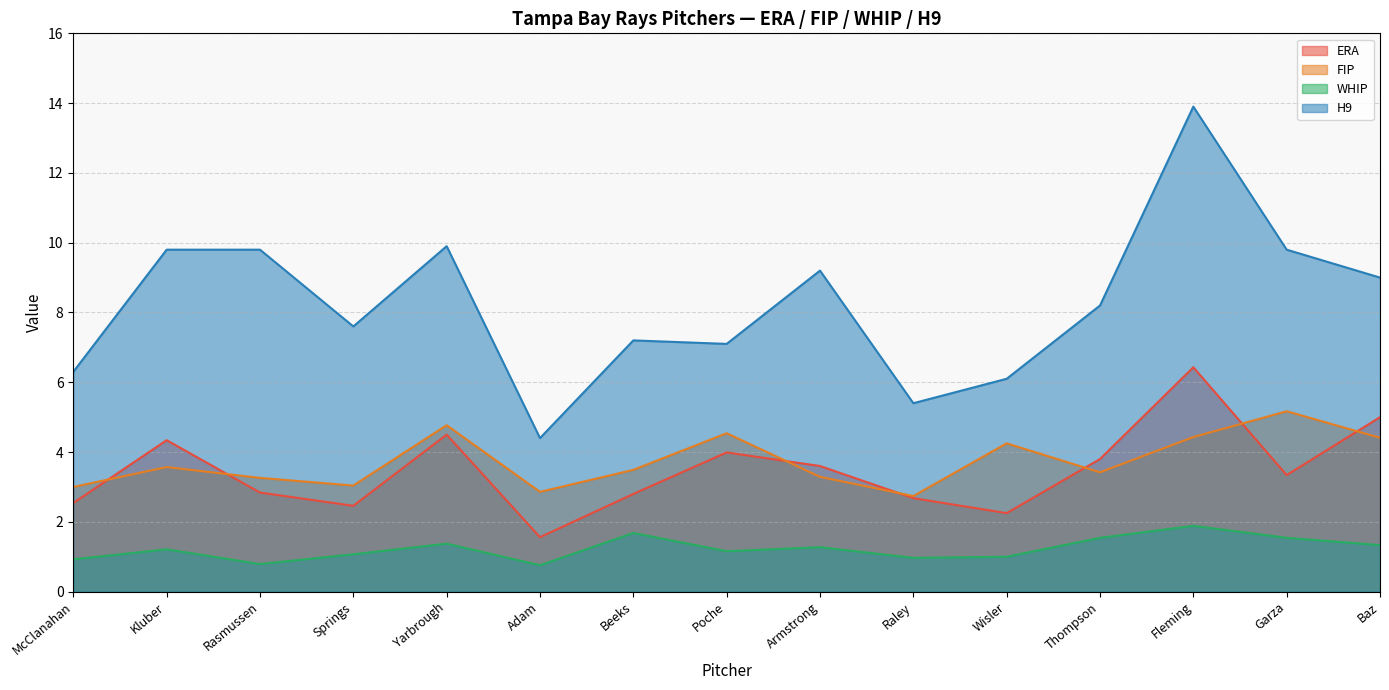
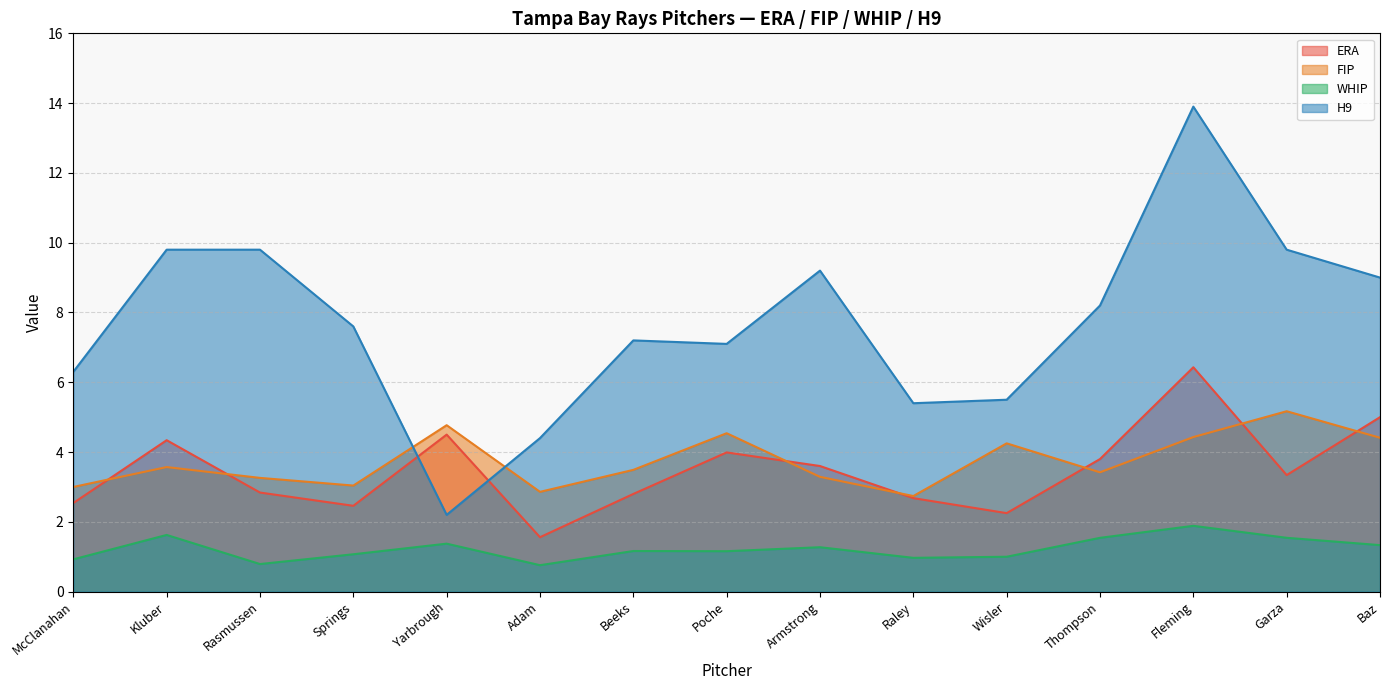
WHIP, Kluber: 1.2 -> 1.6
H9, Yarbrough: 9.9 -> 2.2
WHIP, Beeks: 1.7 -> 1.2
H9, Wisler: 6.1 -> 5.5
